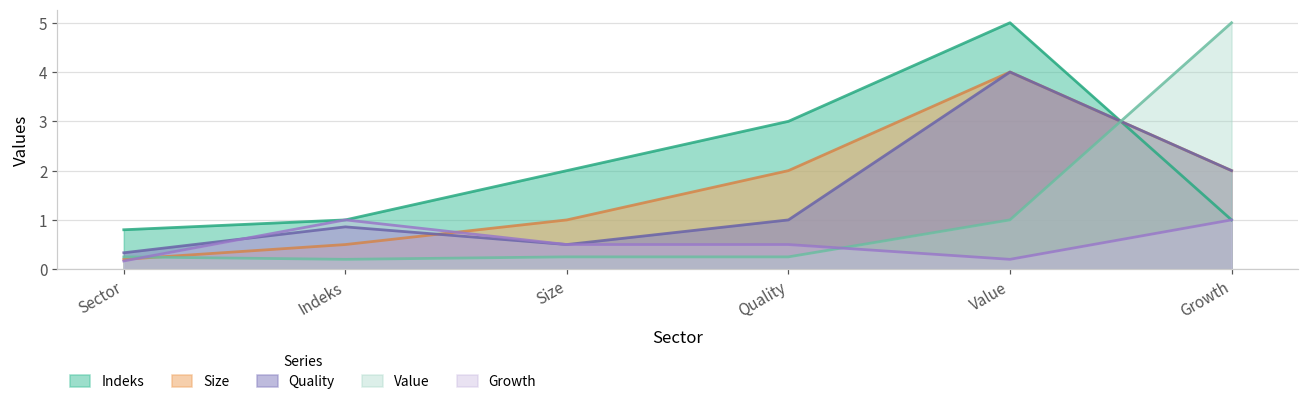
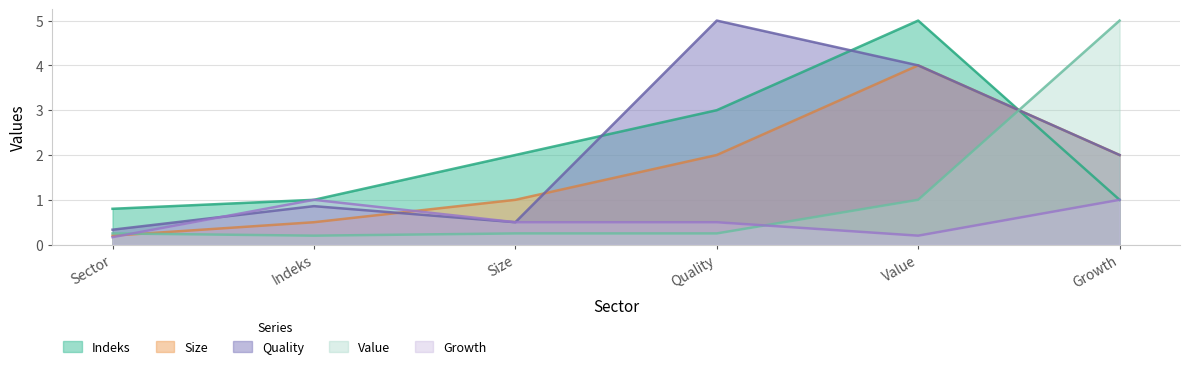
Quality, Quality: 1 -> 5
